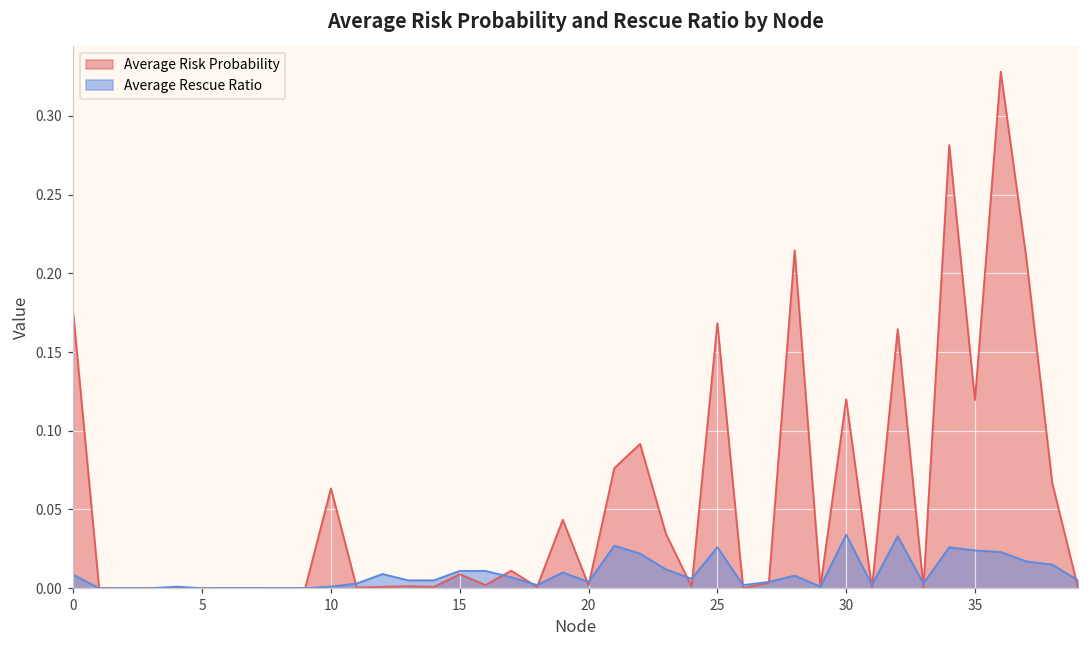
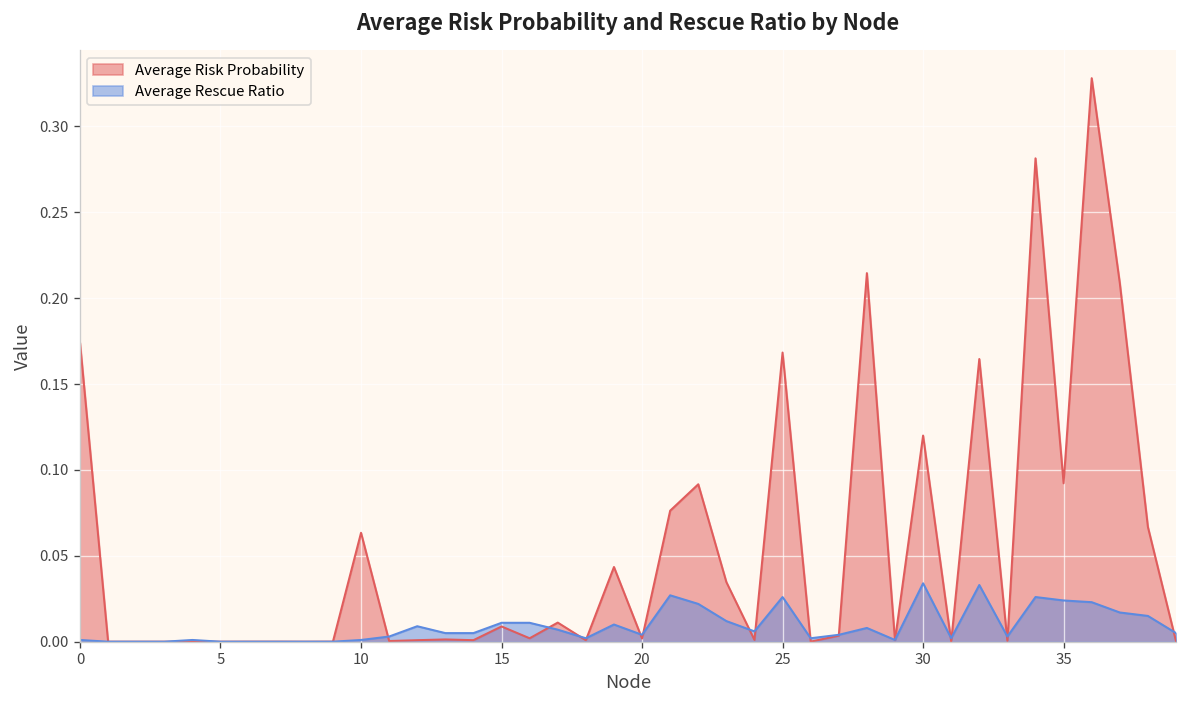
Average Rescue Ratio, 0: 0.009 -> 0.001
Average Risk Probability, 35: 0.119 -> 0.092
